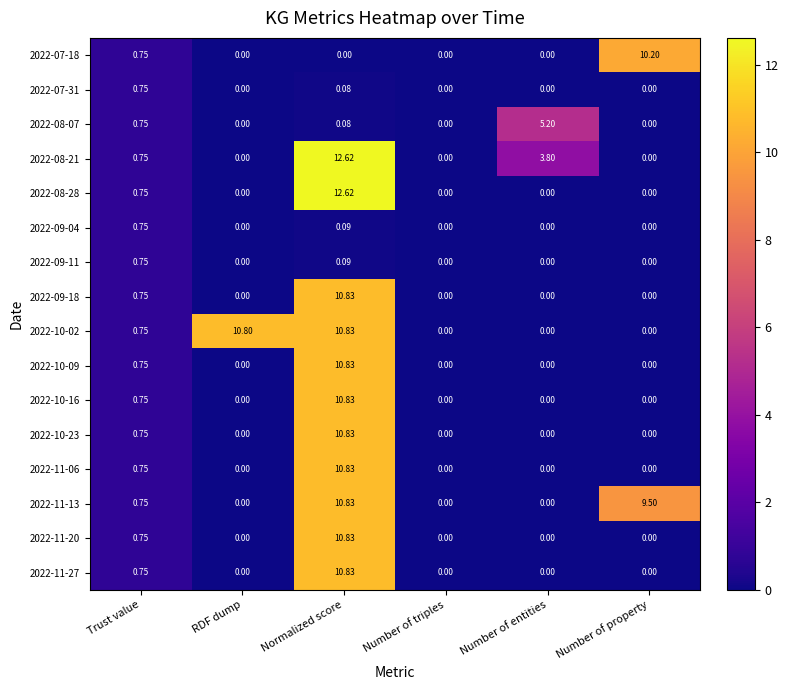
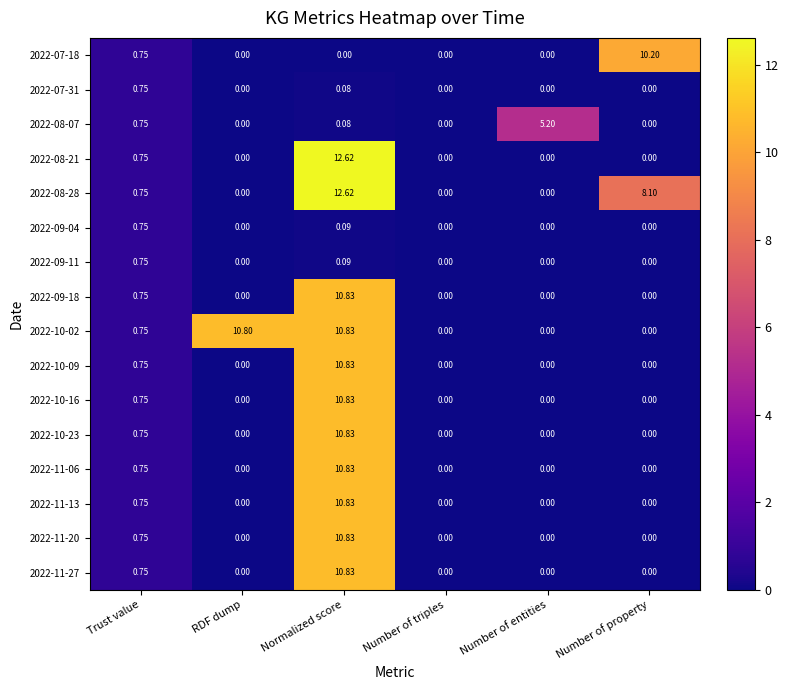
2022-08-21, Number of entities: 3.80 -> 0.00
2022-08-28, Number of property: 0.00 -> 8.10
2022-11-13, Number of property: 9.50 -> 0.00
